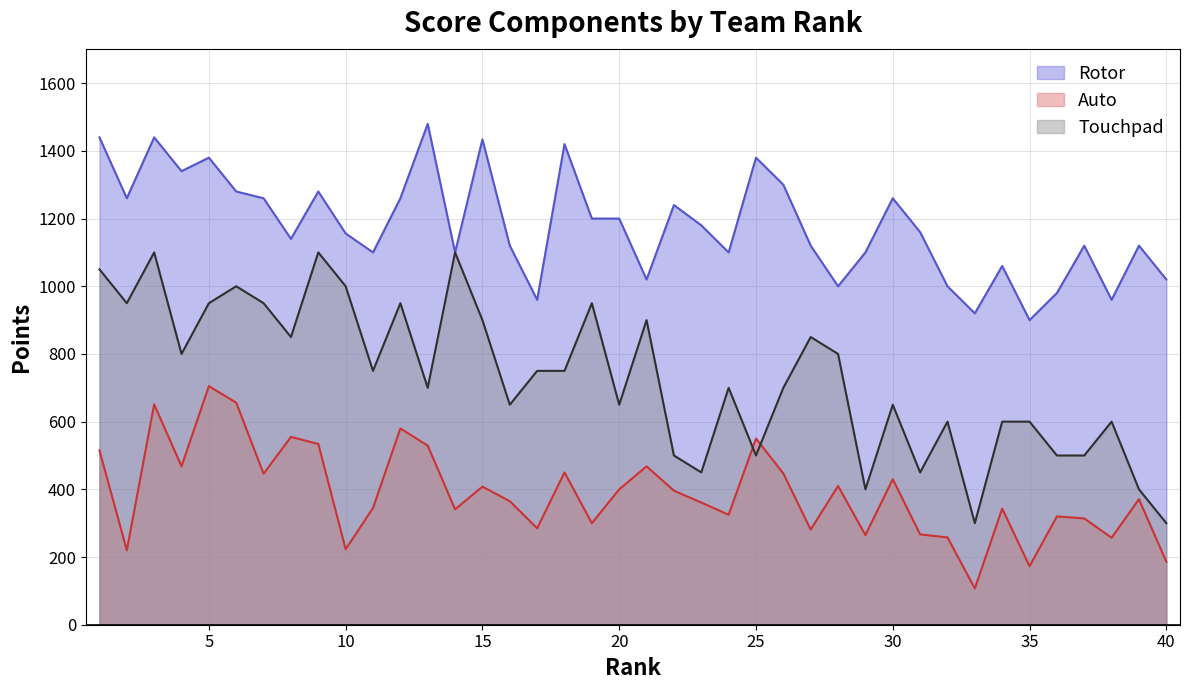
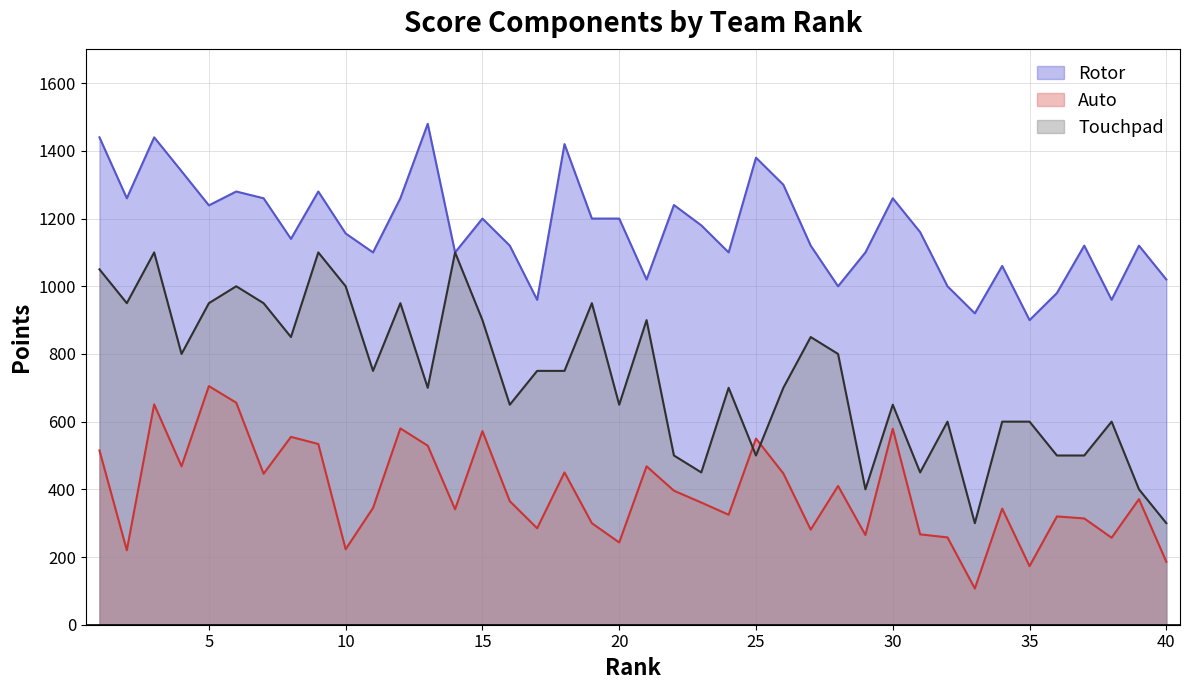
Rotor, 5: 1380 -> 1240
Rotor, 15: 1430 -> 1200
Auto, 15: 410 -> 570
Auto, 20: 400 -> 240
Auto, 30: 430 -> 580
